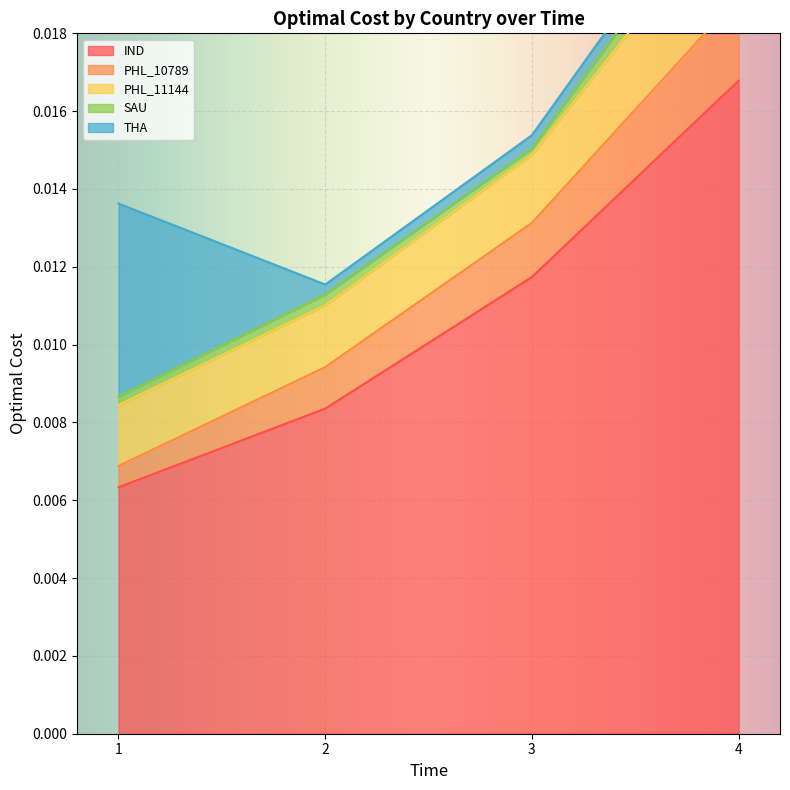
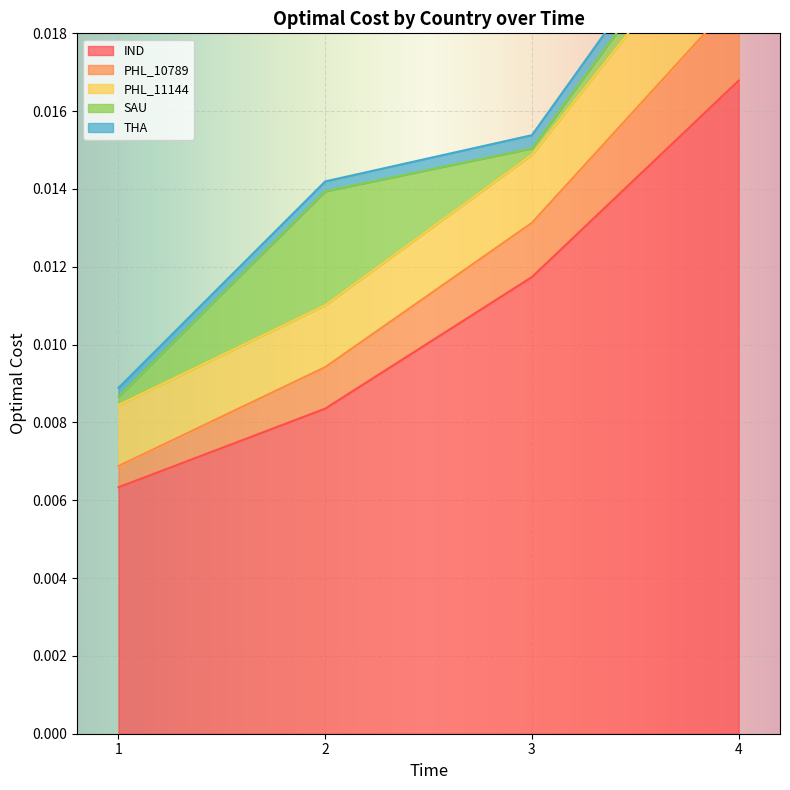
THA, 1: 0.0050 -> 0.0002
SAU, 2: 0.0003 -> 0.0029
